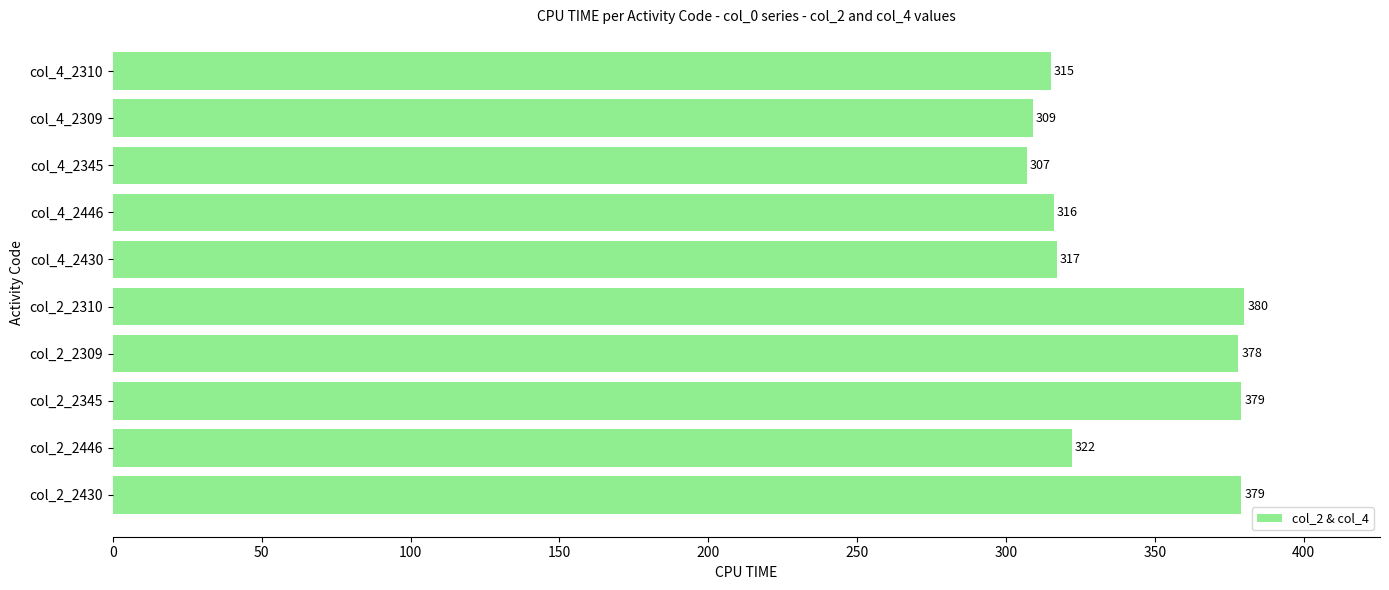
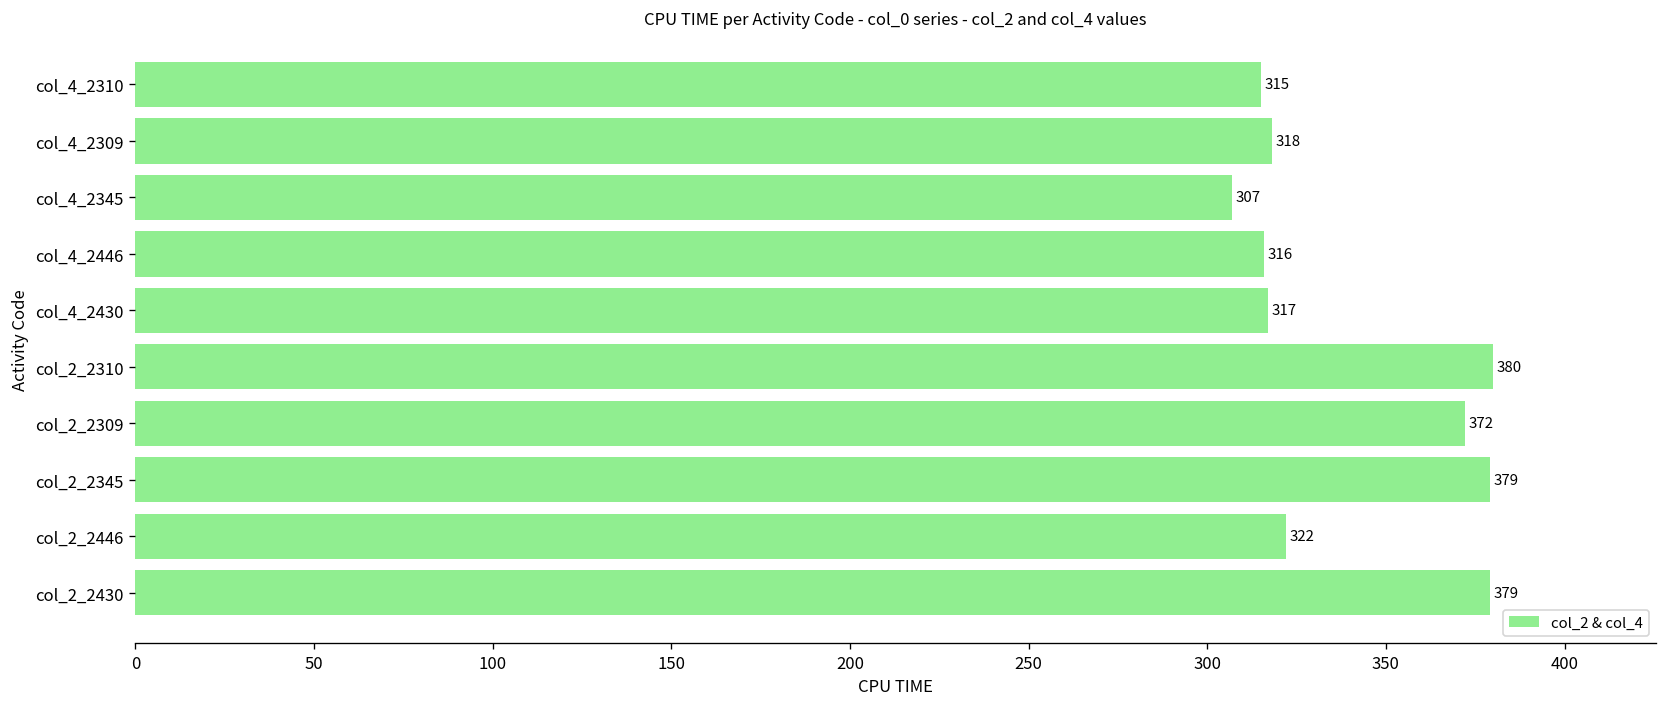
col_4_2309: 309 -> 318
col_2_2309: 378 -> 372
